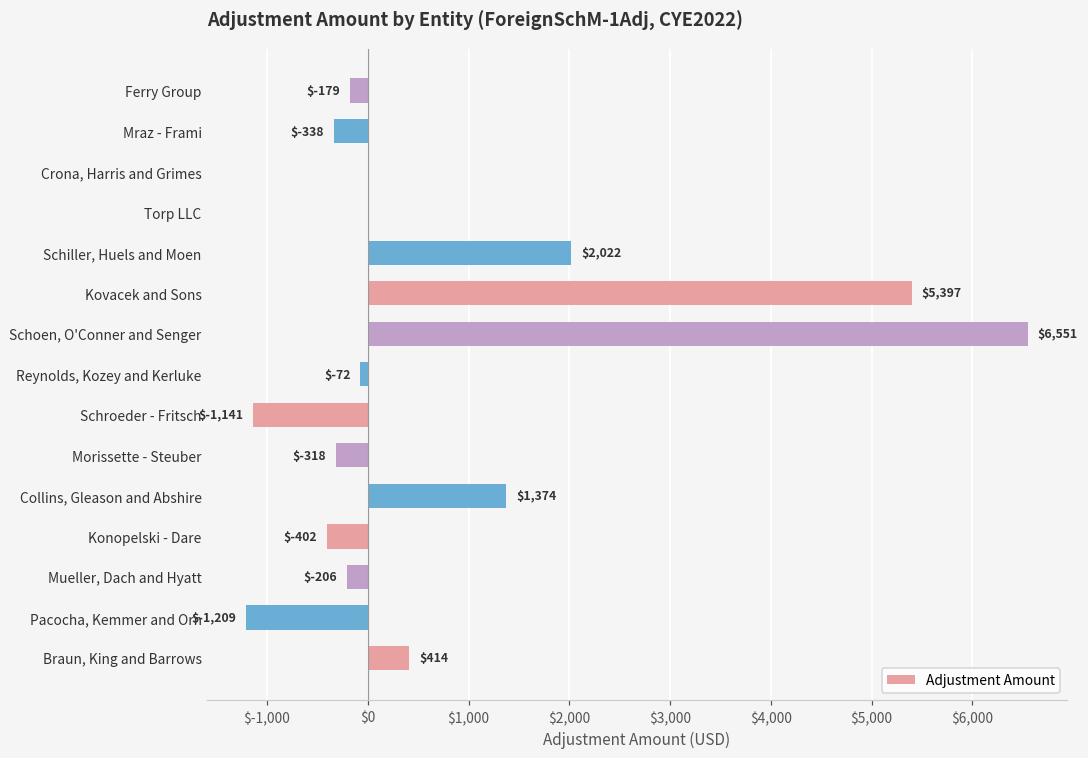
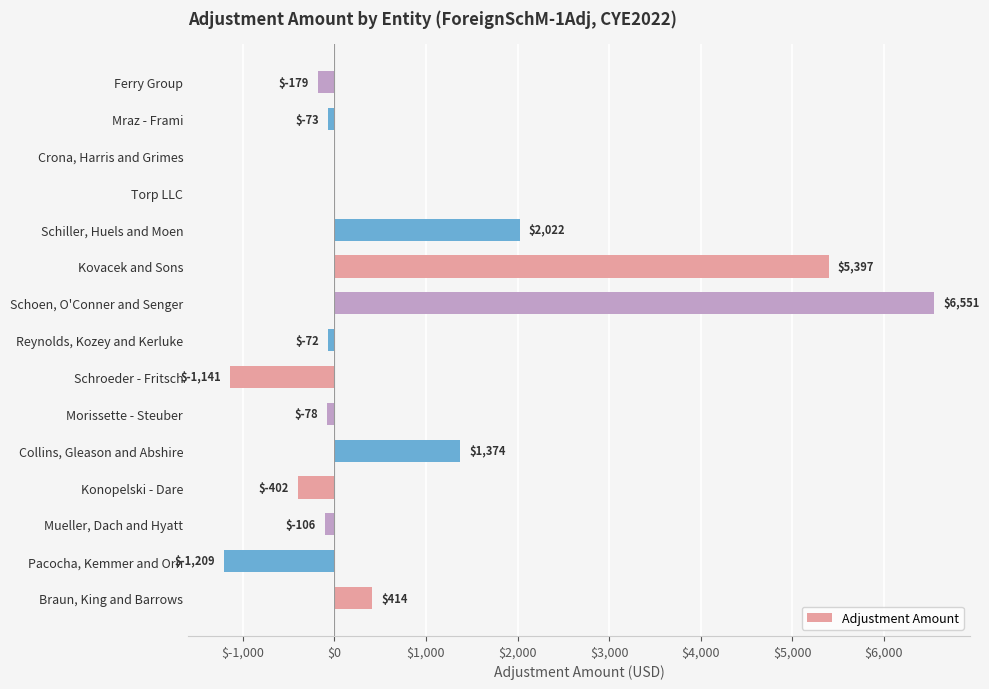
Mraz - Frami: $-338 -> $-73
Morissette - Steuber: $-318 -> $-78
Mueller, Dach and Hyatt: $-206 -> $-106
